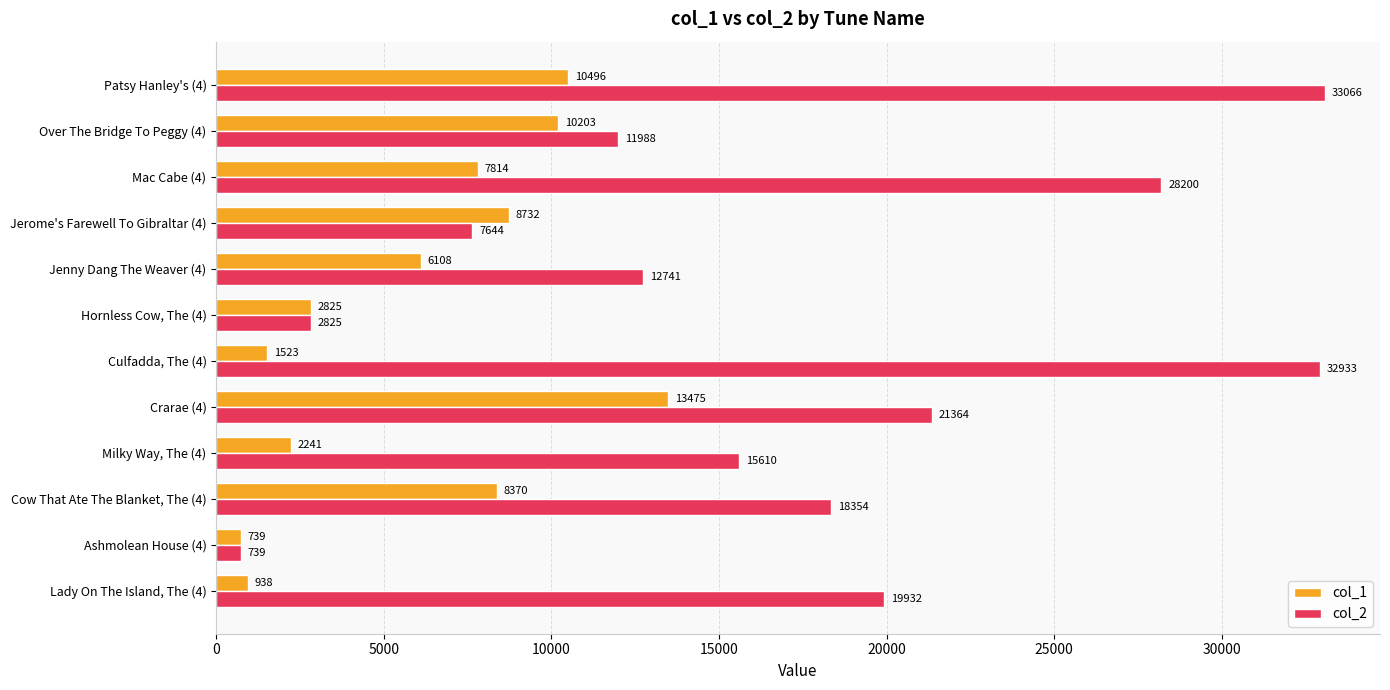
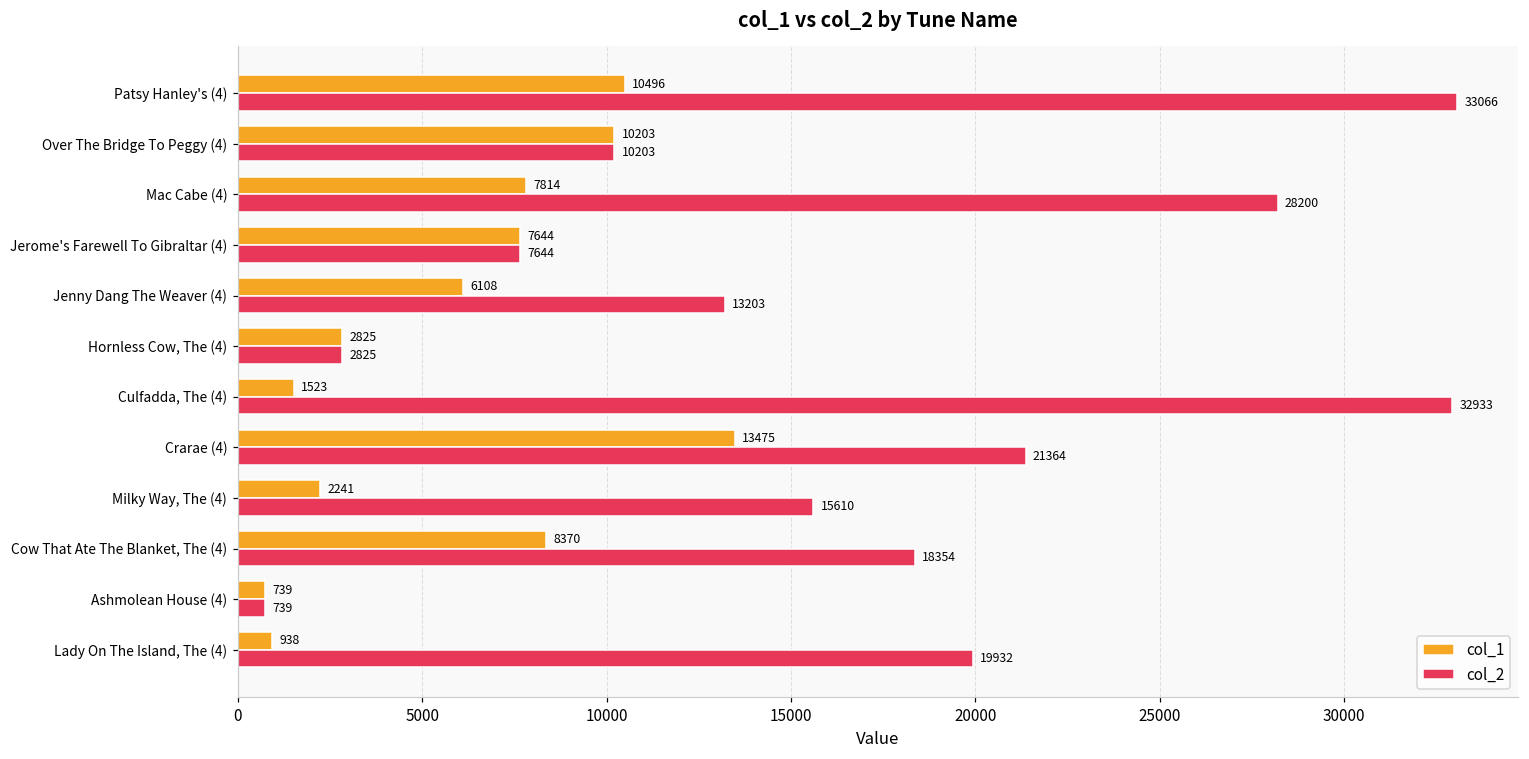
col_2, Over The Bridge To Peggy (4): 11988 -> 10203
col_1, Jerome's Farewell To Gibraltar (4): 8732 -> 7644
col_2, Jenny Dang The Weaver (4): 12741 -> 13203
